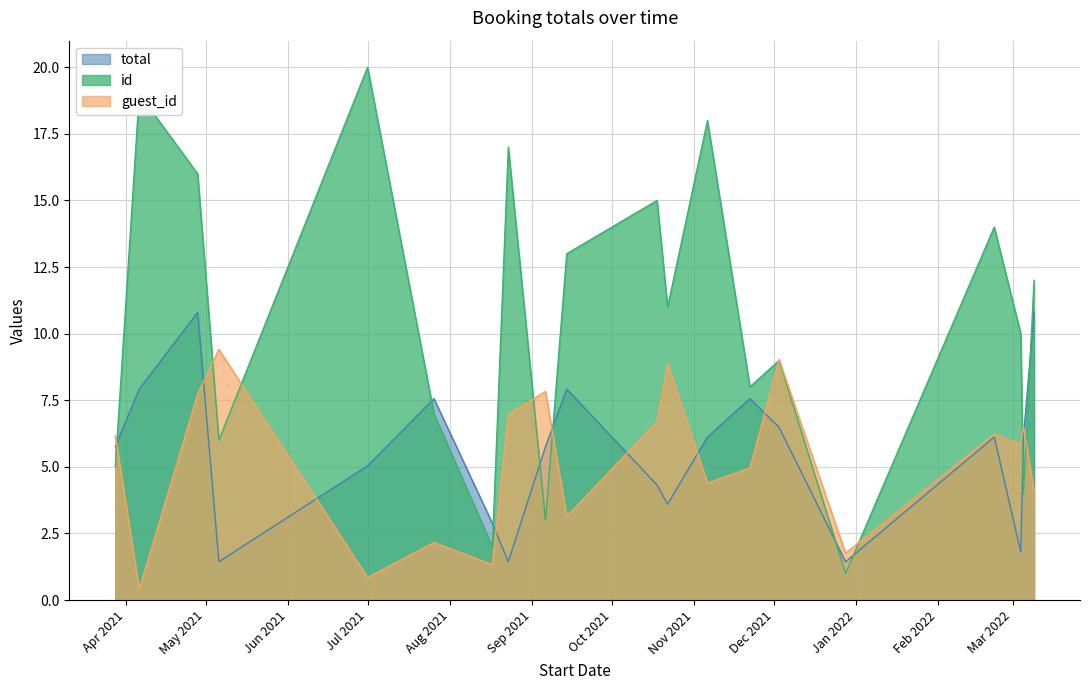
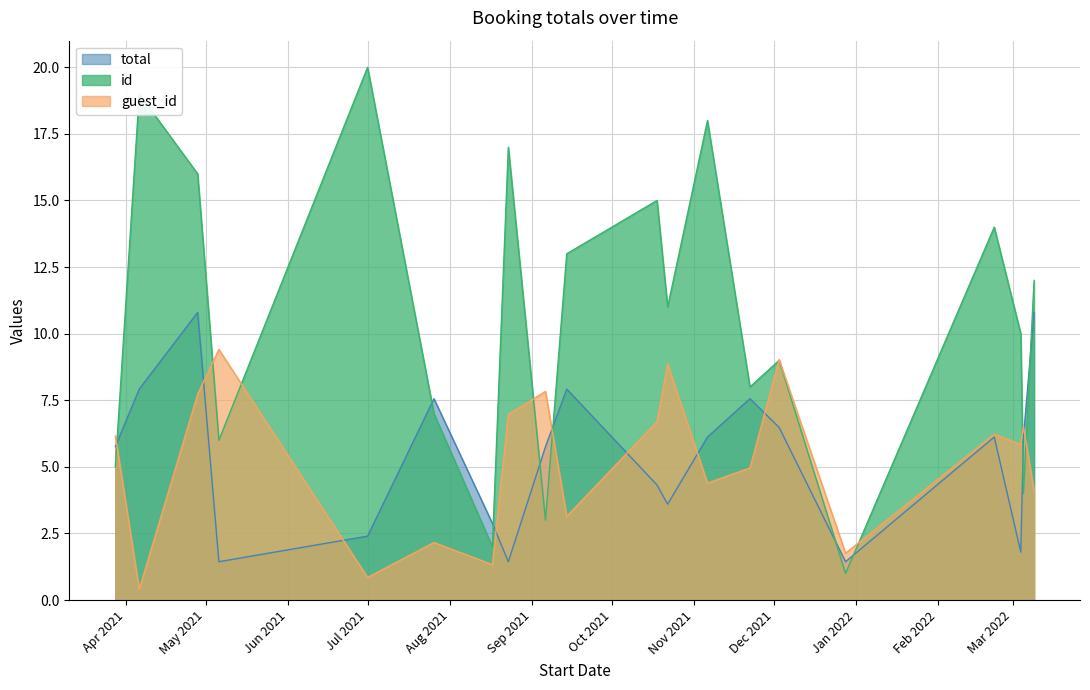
total, Jul 2021: 5.0 -> 2.4
